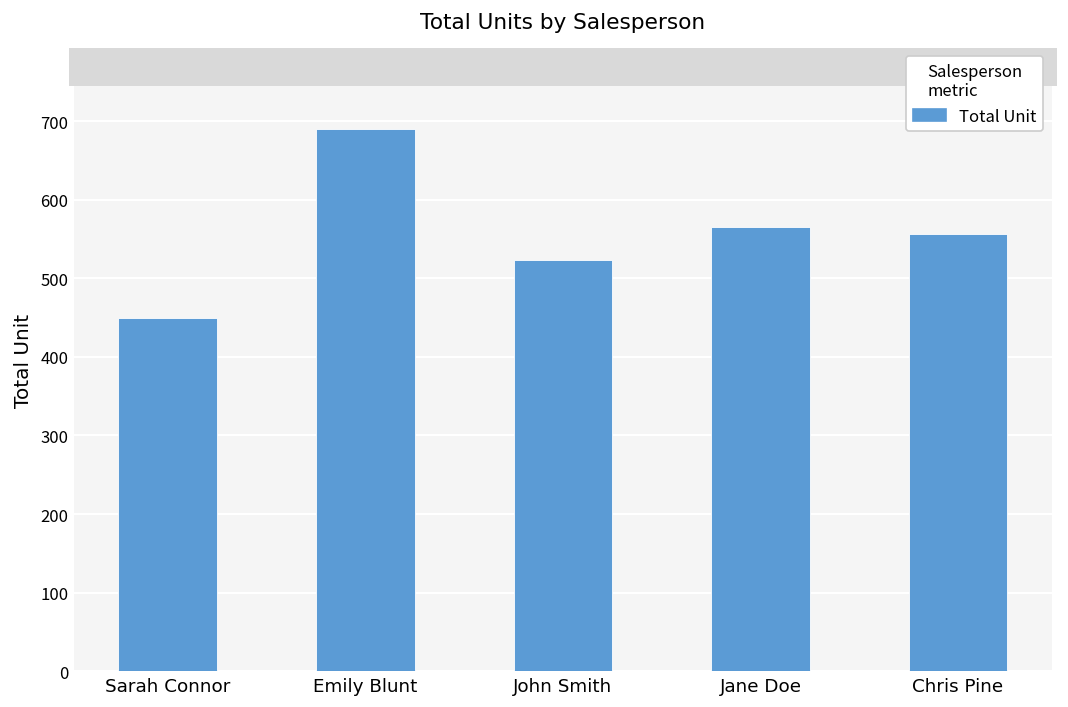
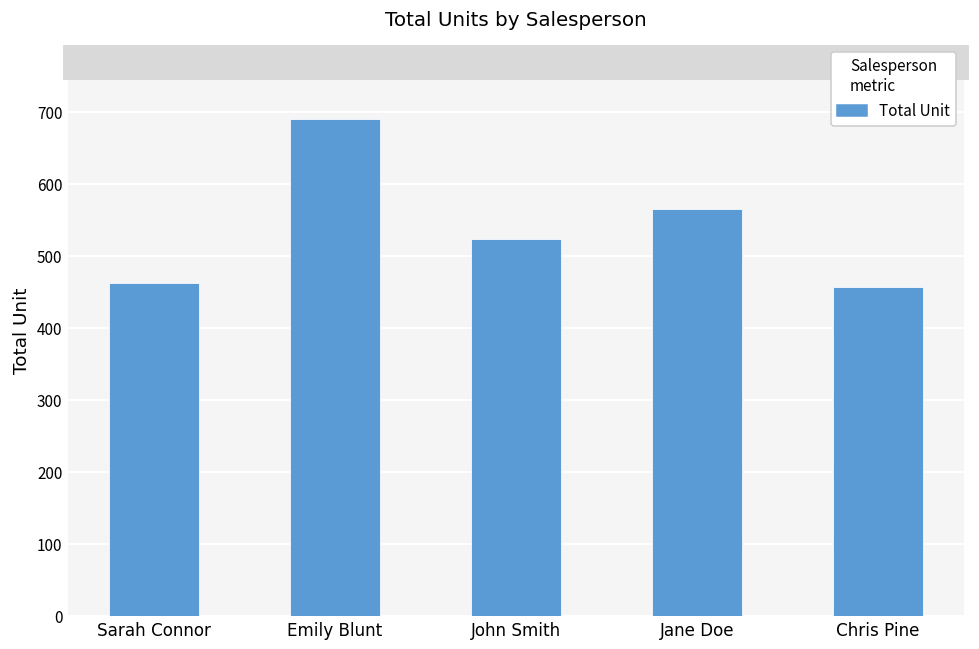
Sarah Connor: 450 -> 460
Chris Pine: 560 -> 460
